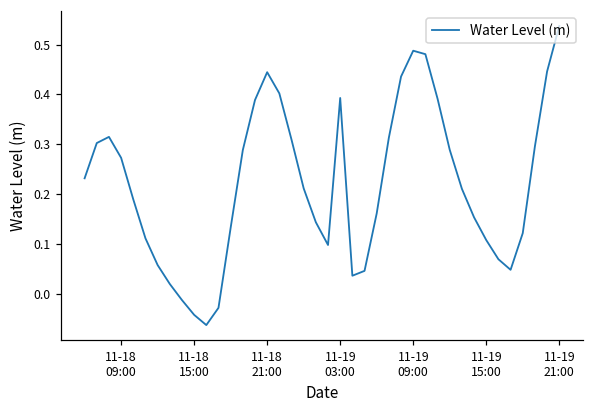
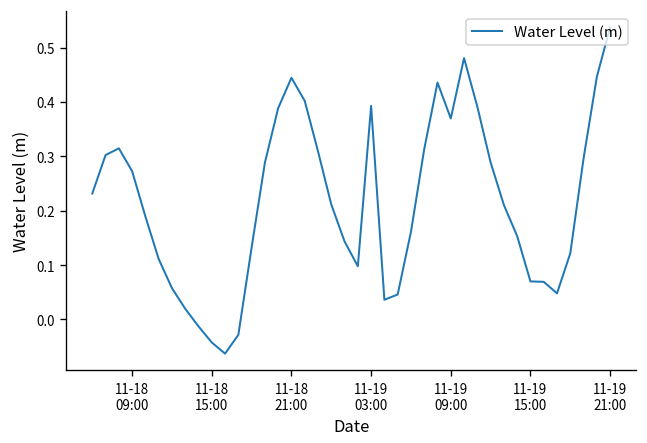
11-19 09:00: 0.49 -> 0.37
11-19 15:00: 0.11 -> 0.07
